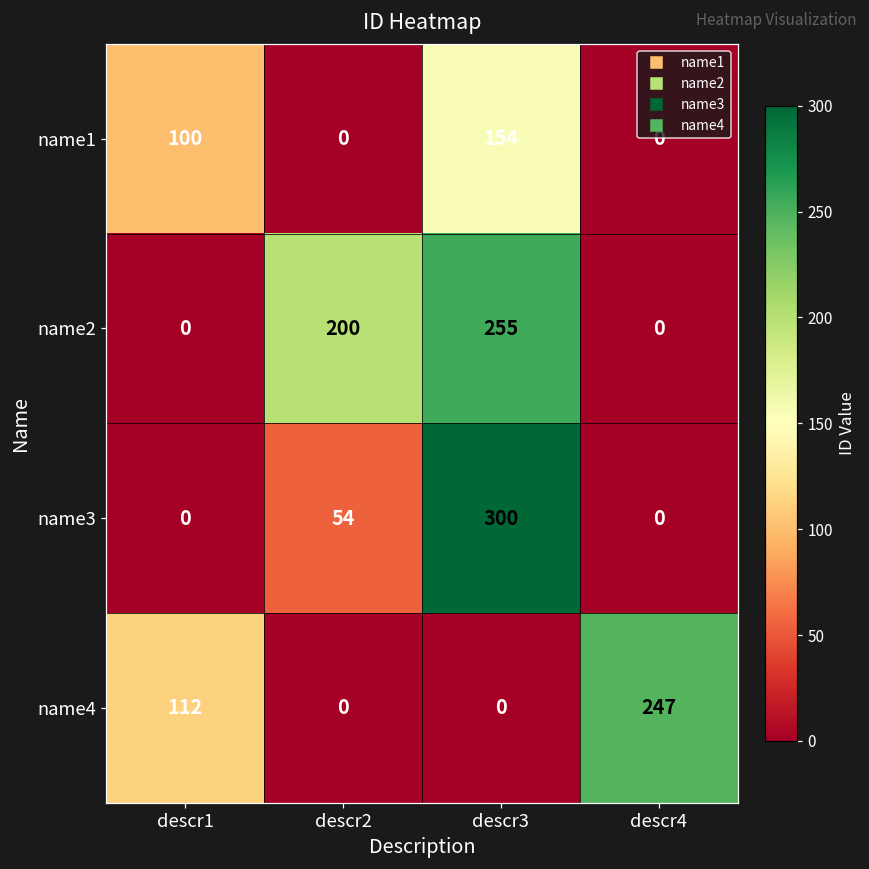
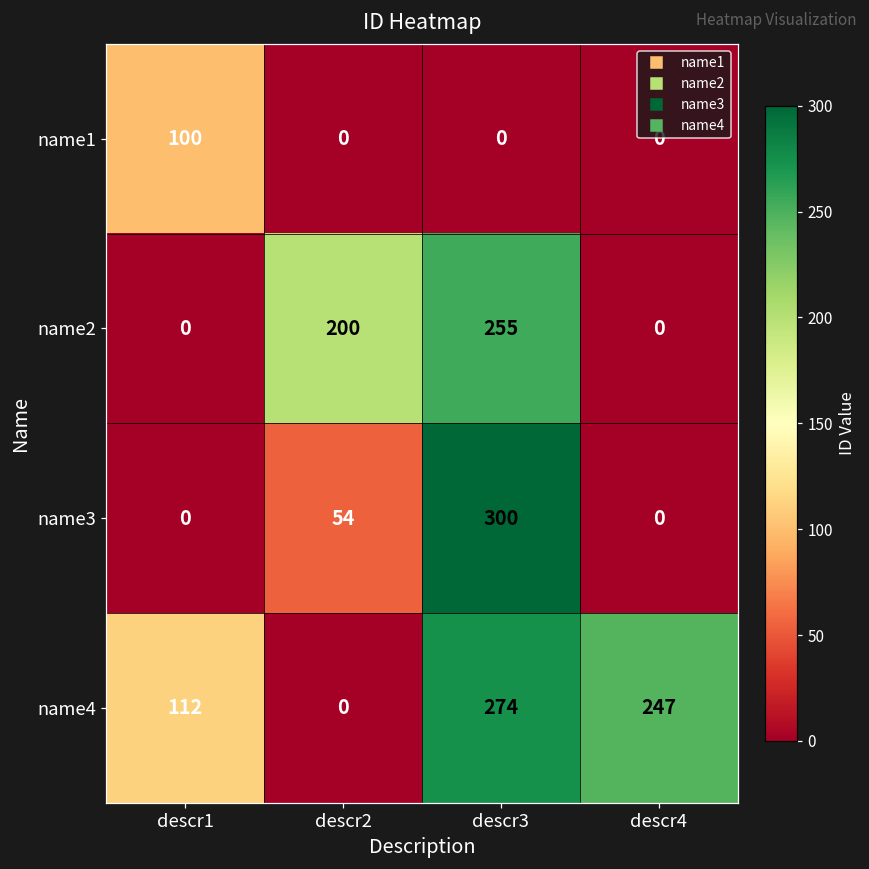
name1, descr3: 154 -> 0
name4, descr3: 0 -> 274
